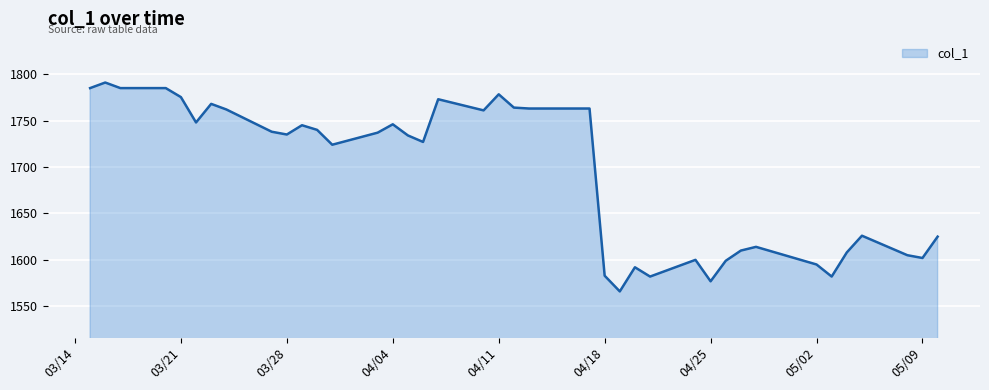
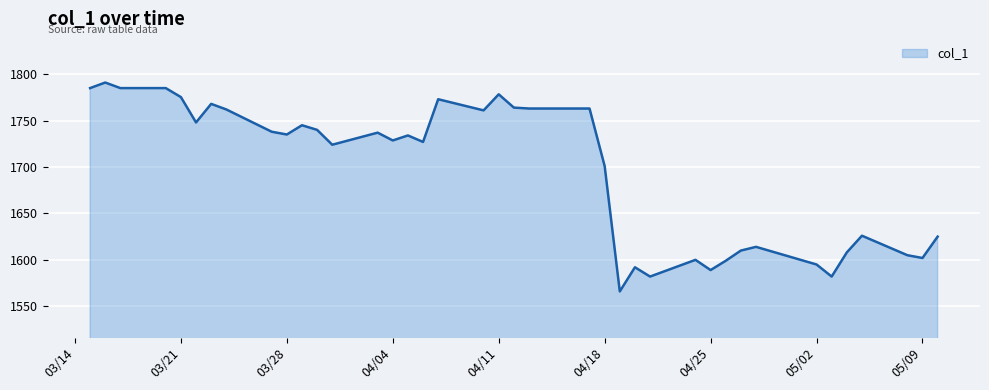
04/04: 1750 -> 1730
04/18: 1580 -> 1700
04/25: 1580 -> 1590
